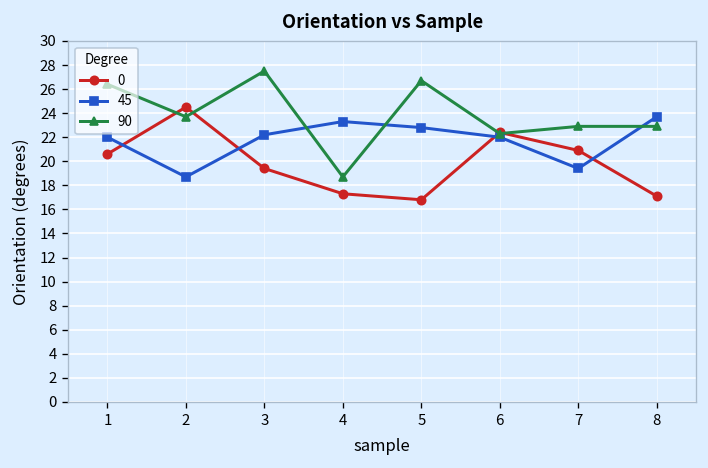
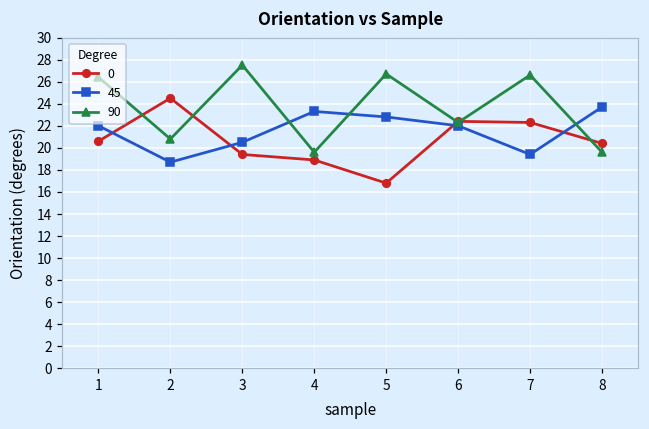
90, 2: 23.7 -> 20.8
45, 3: 22.2 -> 20.5
0, 4: 17.3 -> 18.9
90, 4: 18.7 -> 19.6
0, 7: 20.9 -> 22.3
90, 7: 22.9 -> 26.6
0, 8: 17.1 -> 20.4
90, 8: 22.9 -> 19.6
